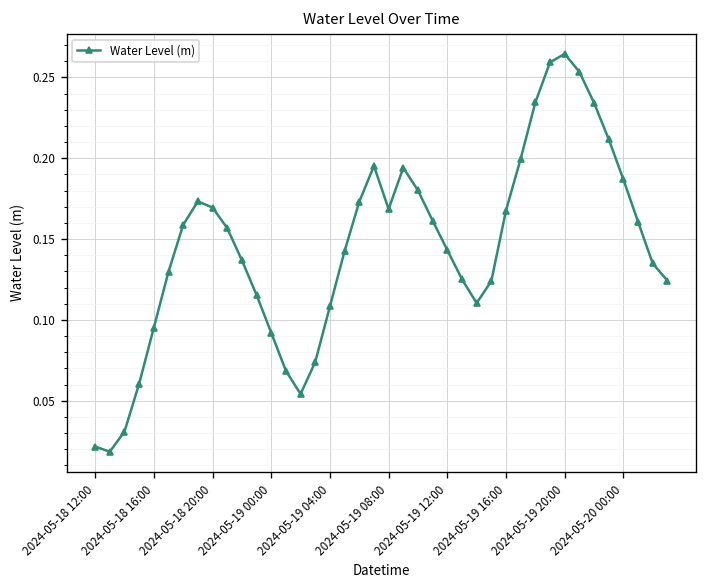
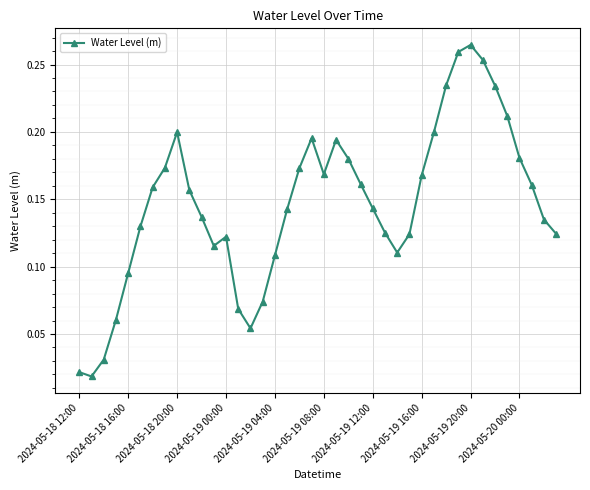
2024-05-18 20:00: 0.170 -> 0.200
2024-05-19 00:00: 0.092 -> 0.122
2024-05-20 00:00: 0.187 -> 0.181
